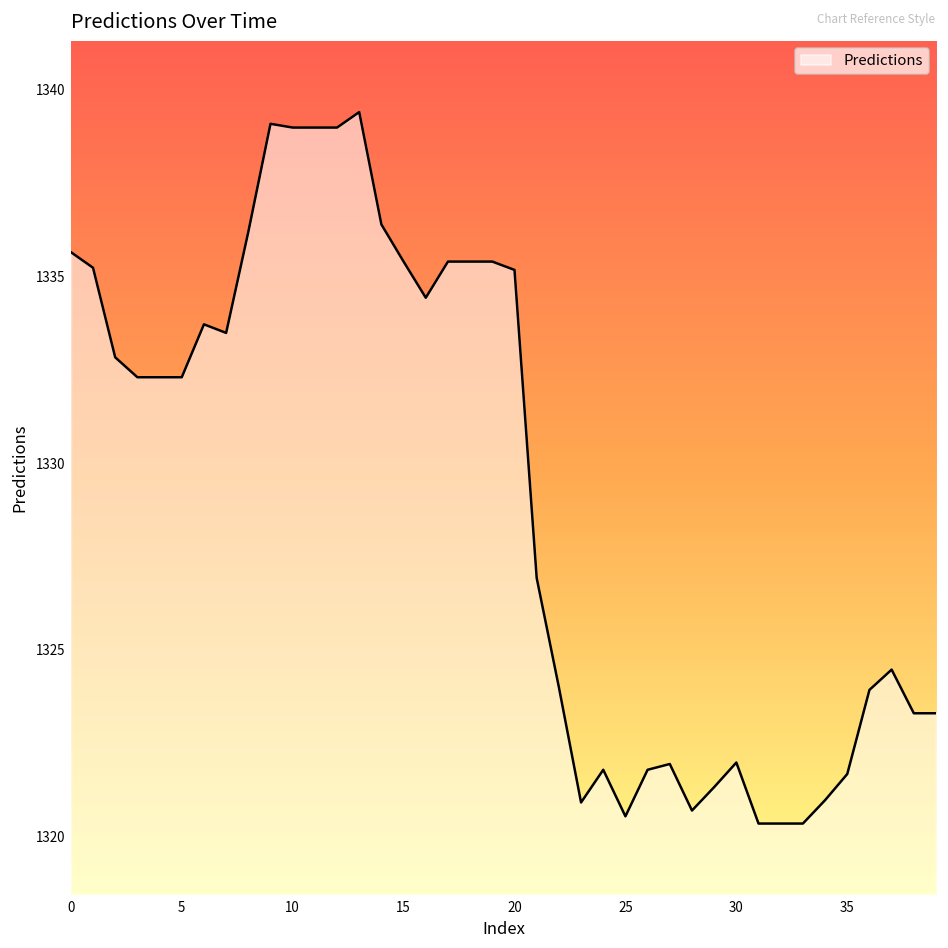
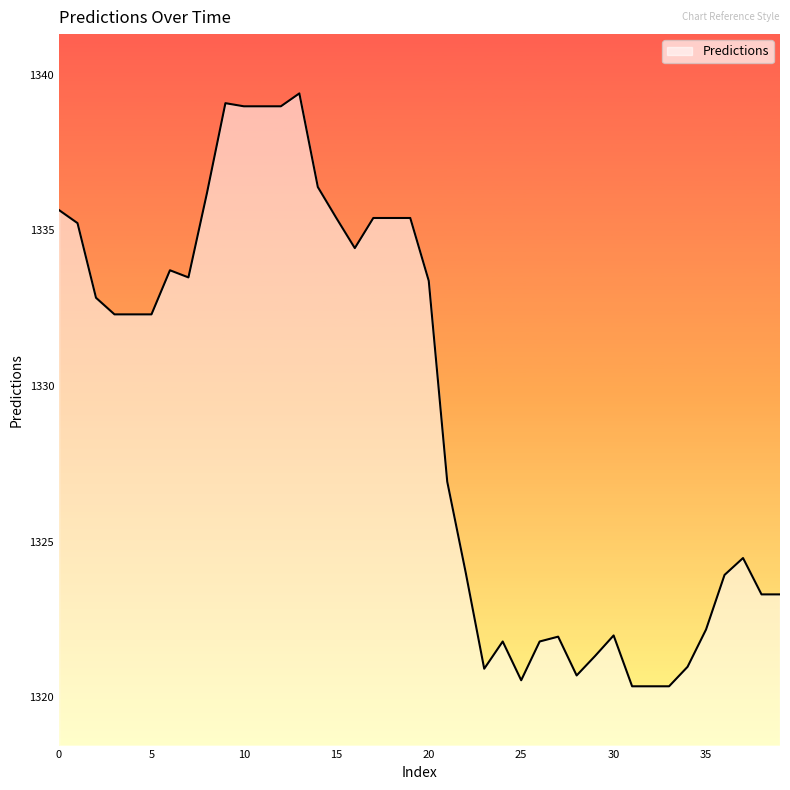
20: 1335.2 -> 1333.4
35: 1321.7 -> 1322.2
